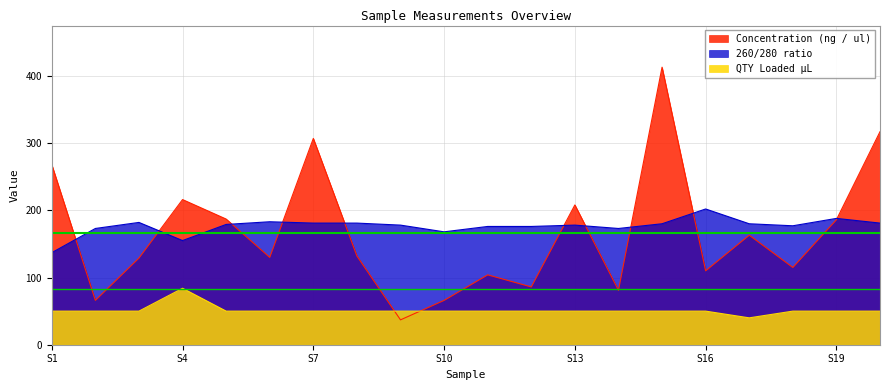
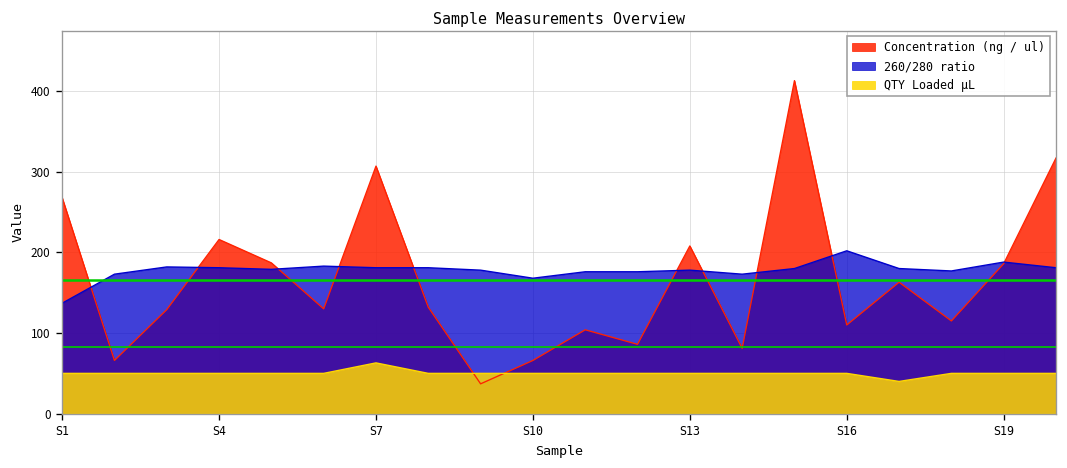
260/280 ratio, S4: 160 -> 180
QTY Loaded µL, S4: 80 -> 50
QTY Loaded µL, S7: 50 -> 60
